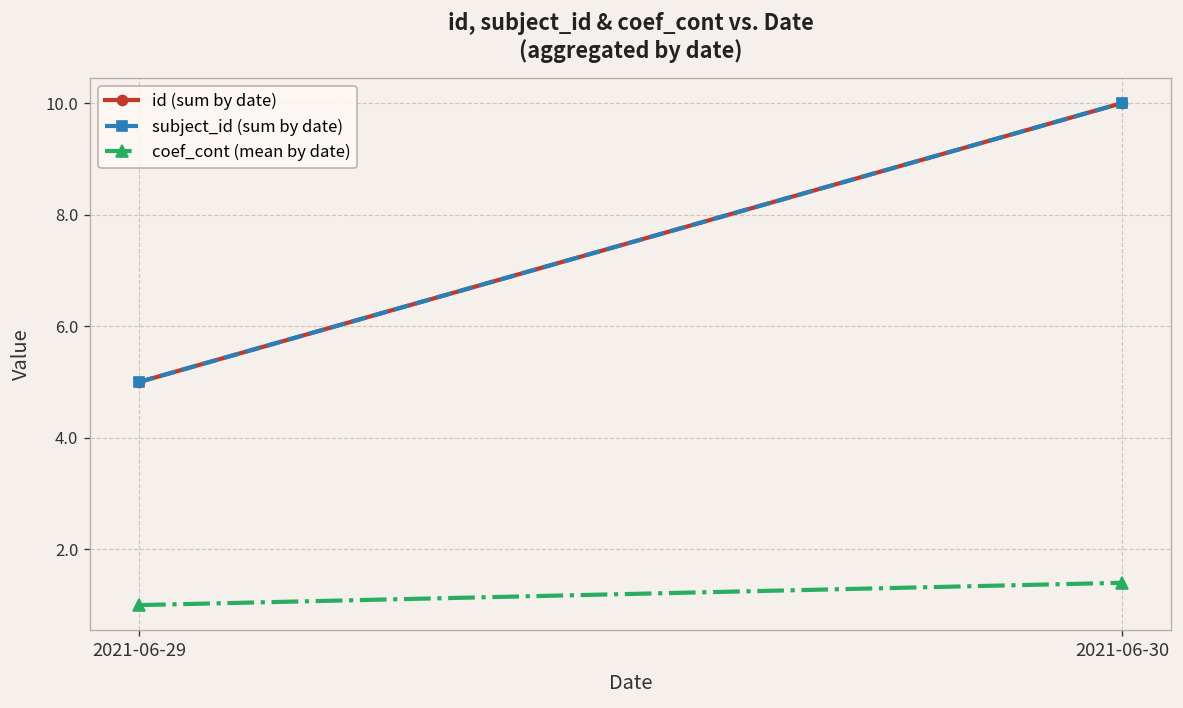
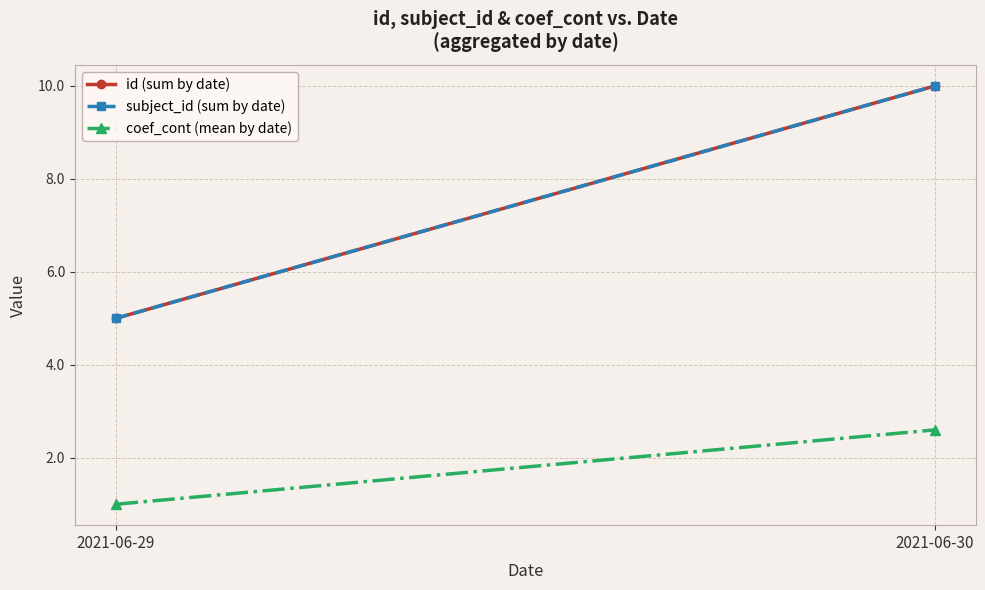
coef_cont (mean by date), 2021-06-30: 1.4 -> 2.6
